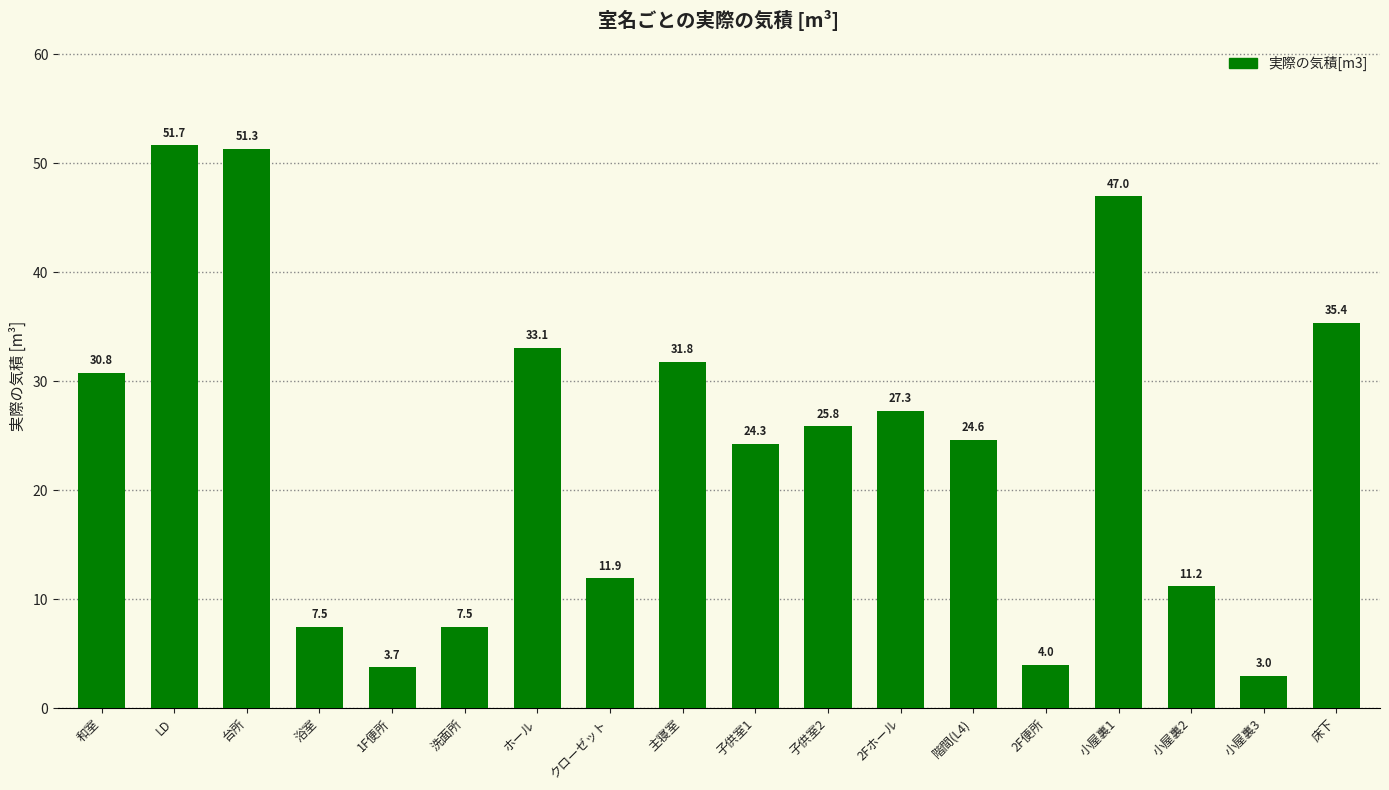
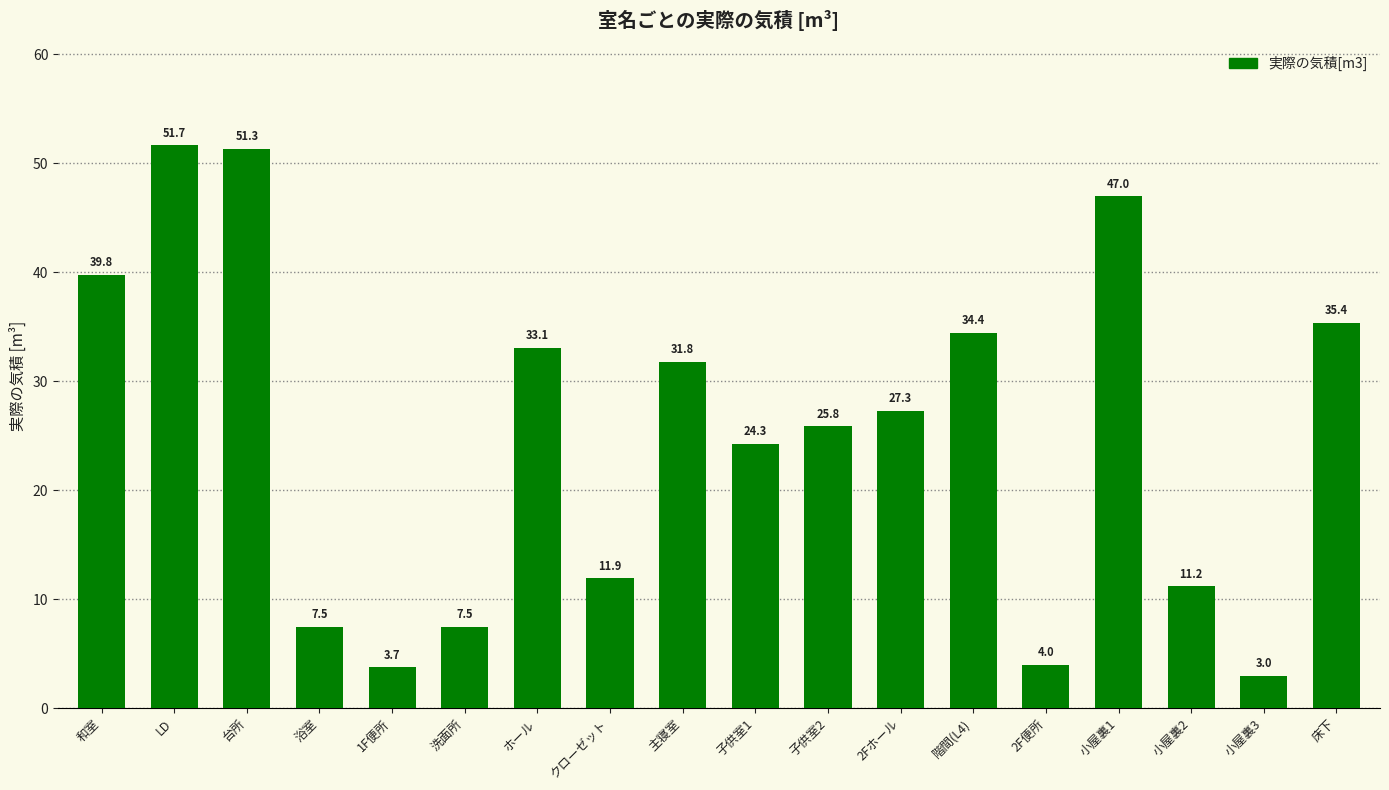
和室: 30.8 -> 39.8
階間(L4): 24.6 -> 34.4
